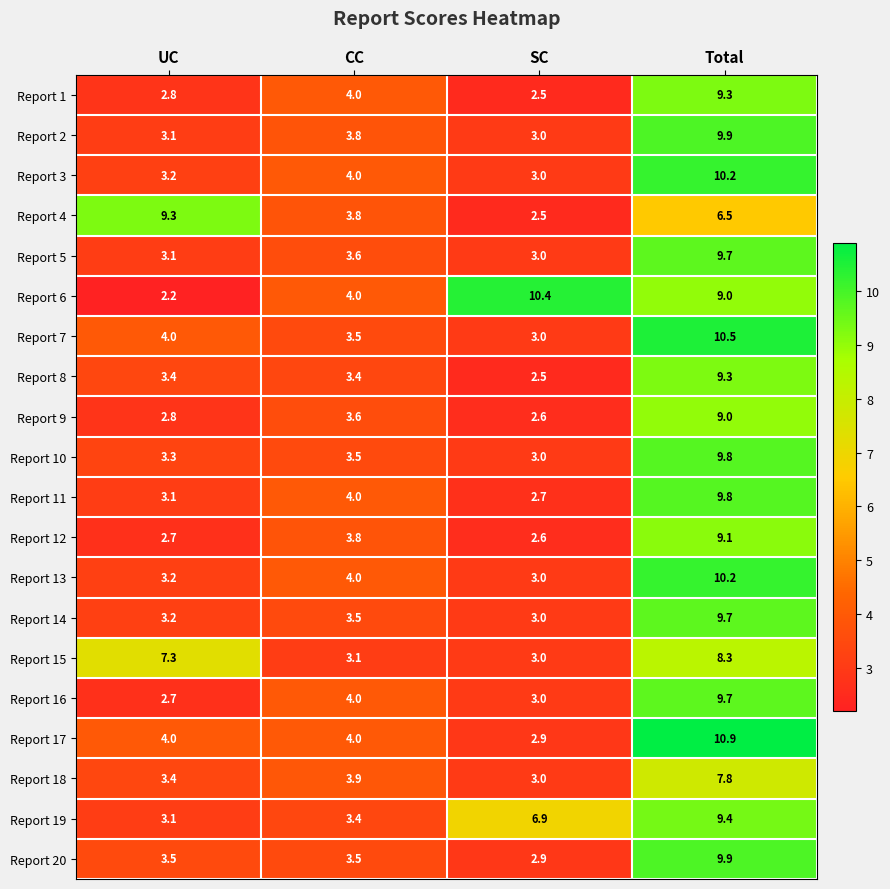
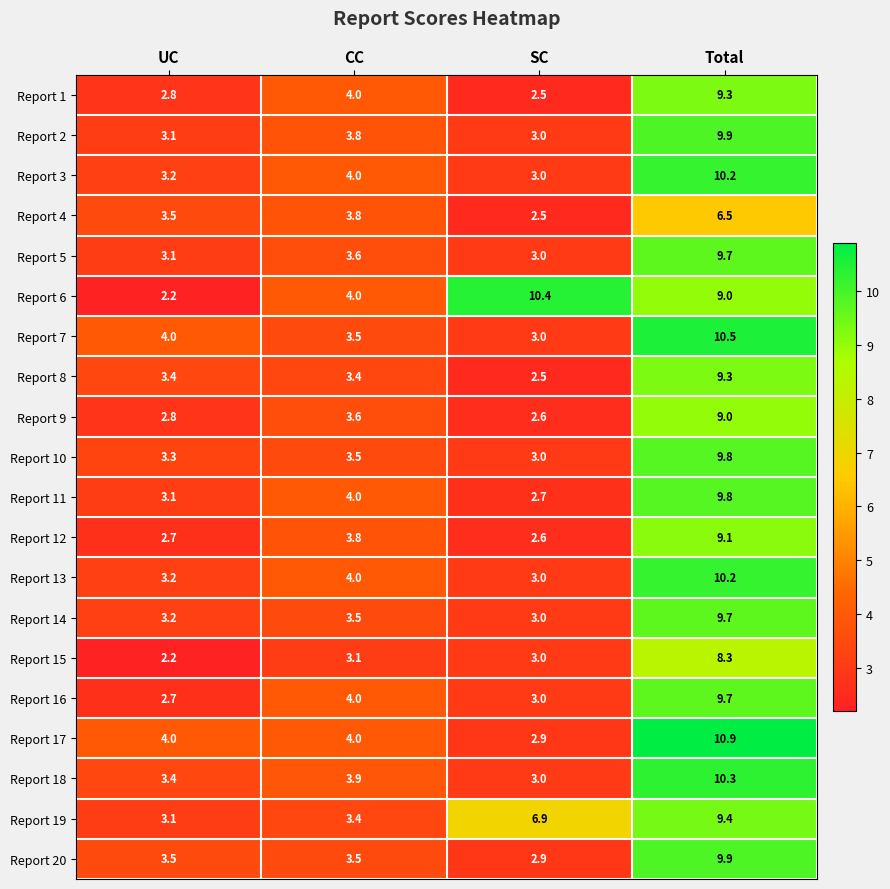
Report 4, UC: 9.3 -> 3.5
Report 15, UC: 7.3 -> 2.2
Report 18, Total: 7.8 -> 10.3
